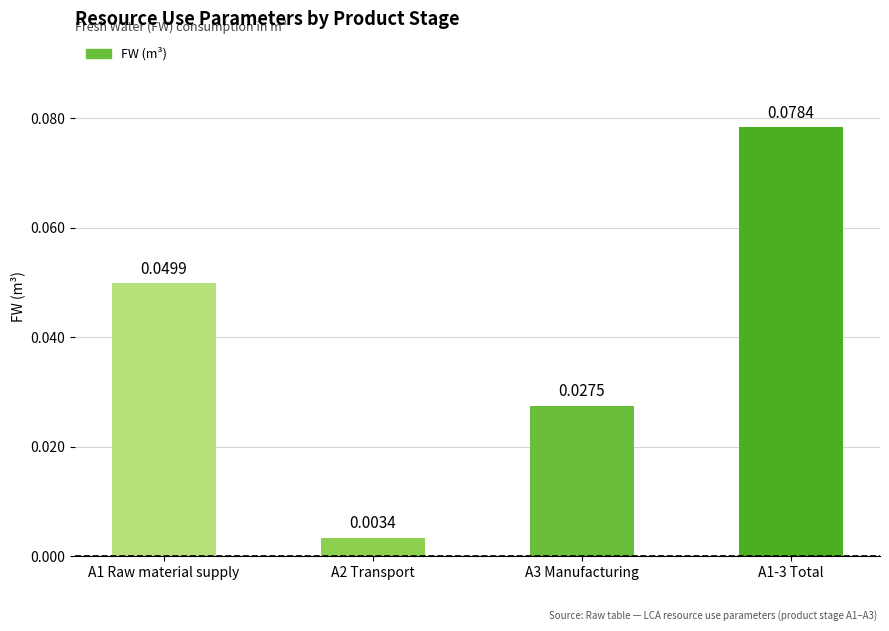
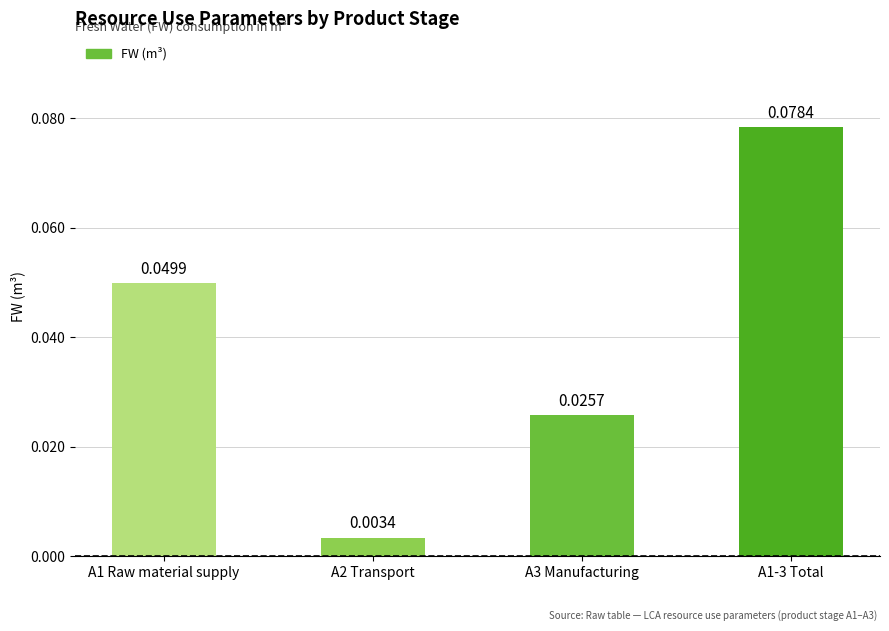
A3 Manufacturing: 0.0275 -> 0.0257
